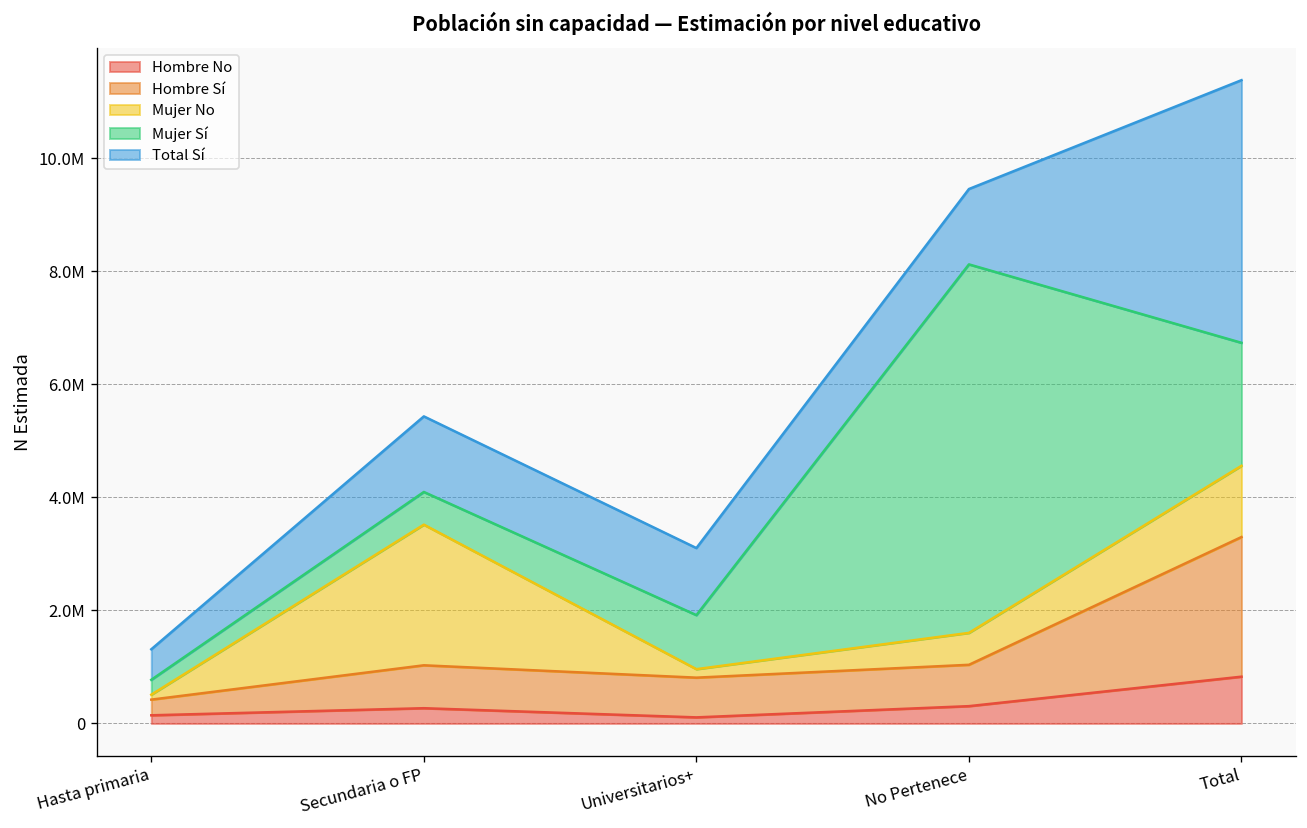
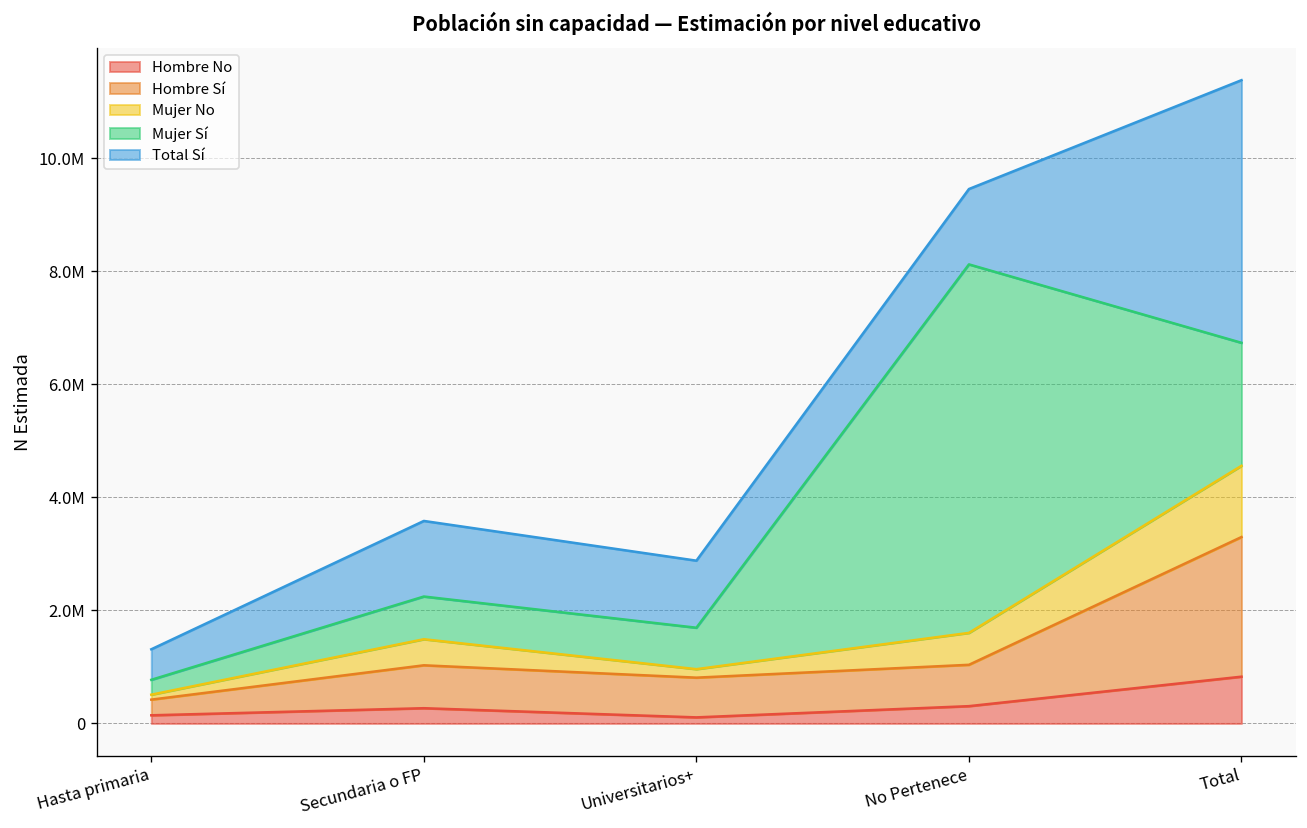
Mujer No, Secundaria o FP: 2500000 -> 500000
Mujer Sí, Secundaria o FP: 600000 -> 800000
Mujer Sí, Universitarios+: 1000000 -> 700000
